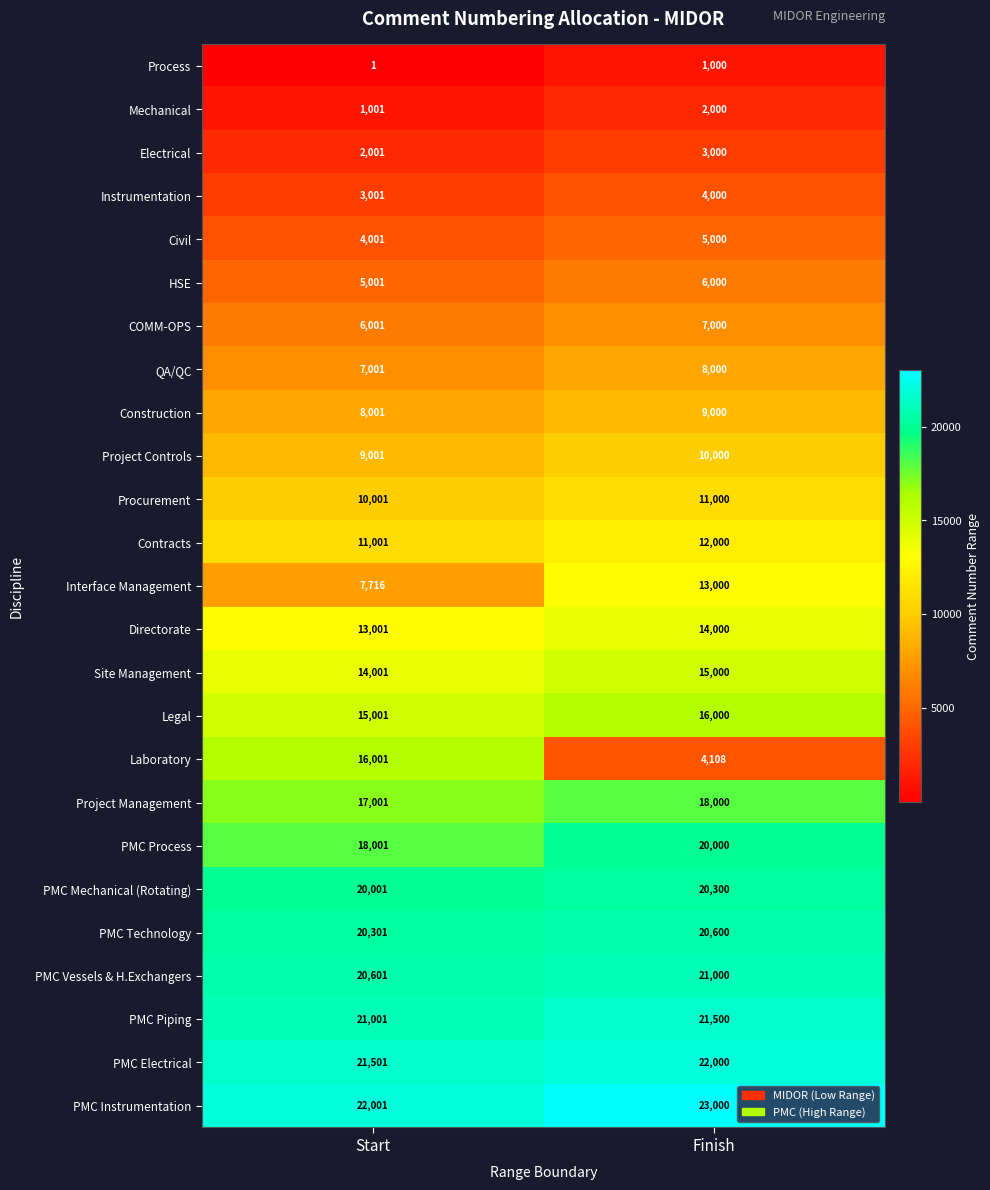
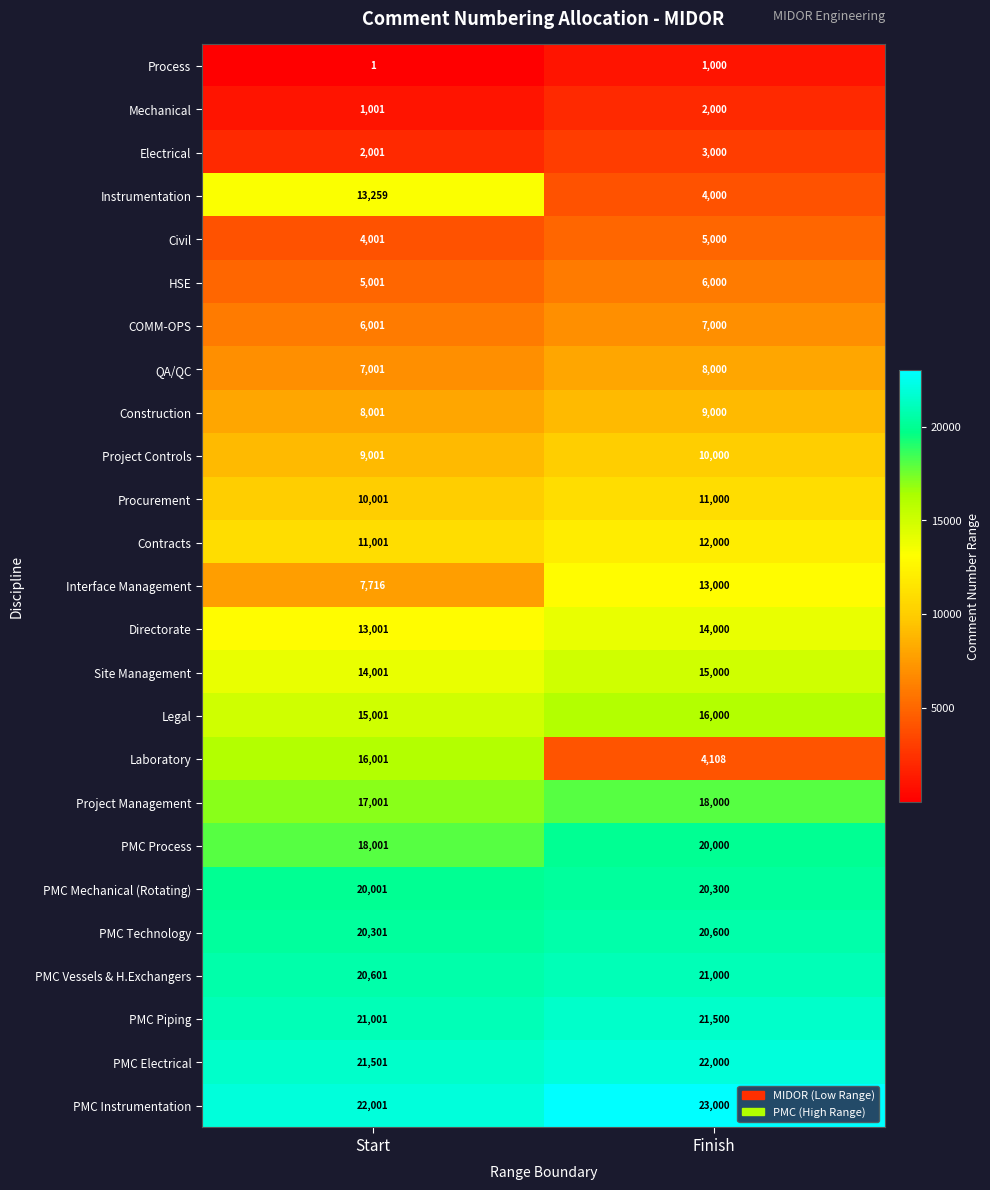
Instrumentation, Start: 3,001 -> 13,259
